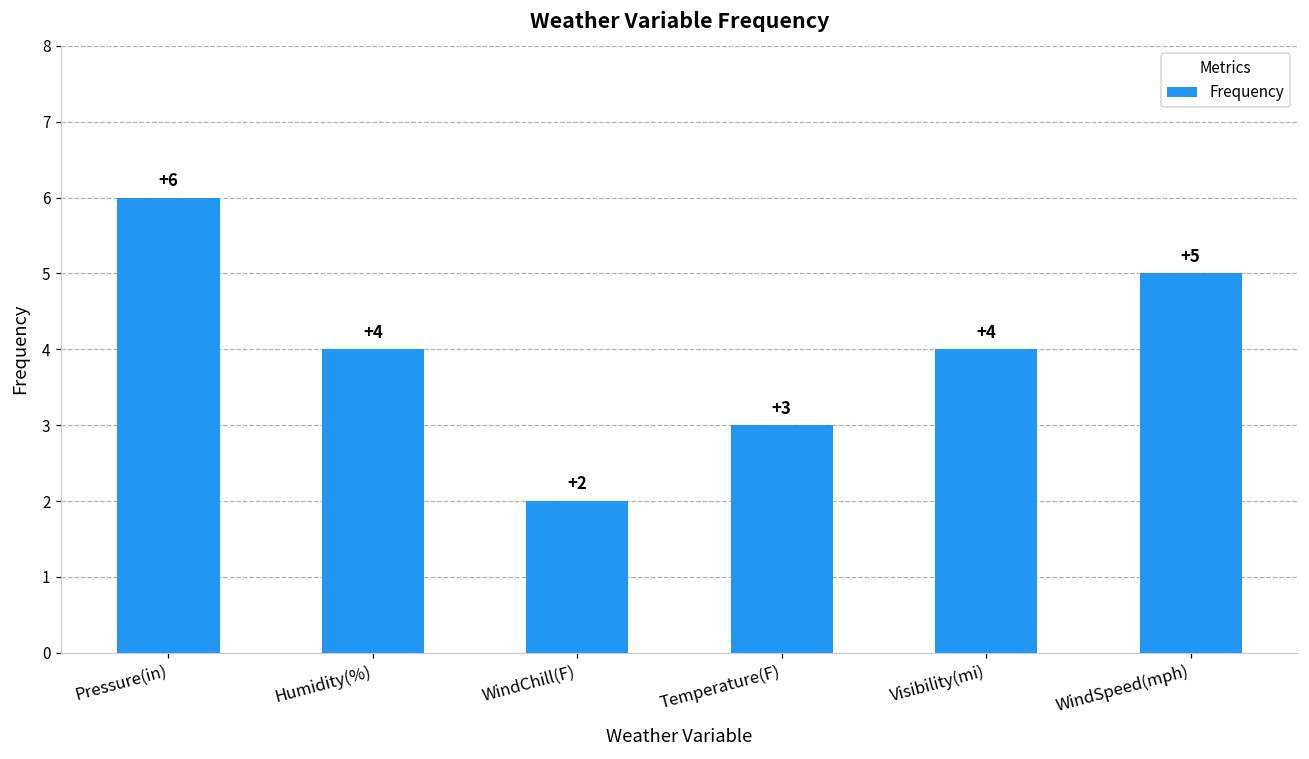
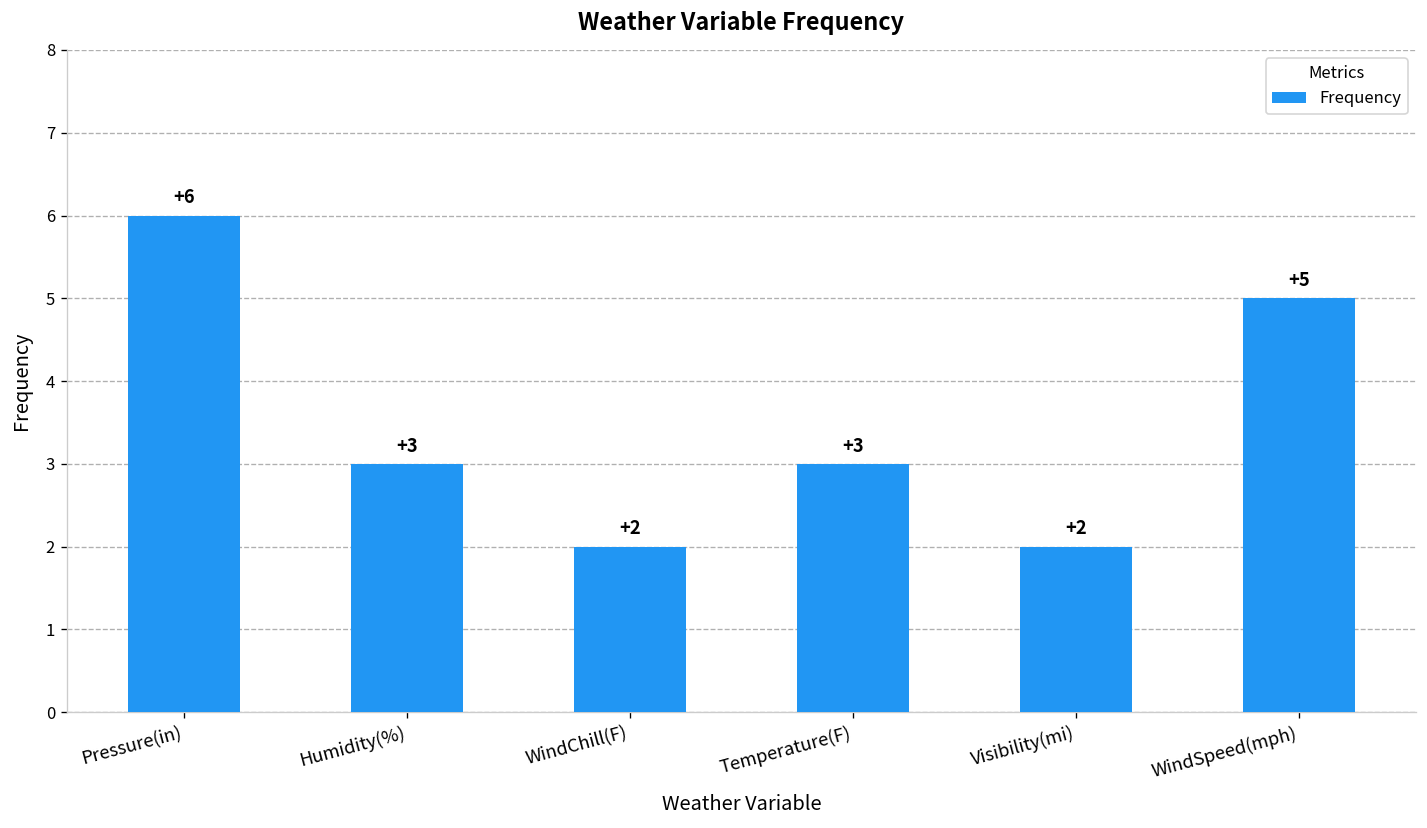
Humidity(%): +4 -> +3
Visibility(mi): +4 -> +2
